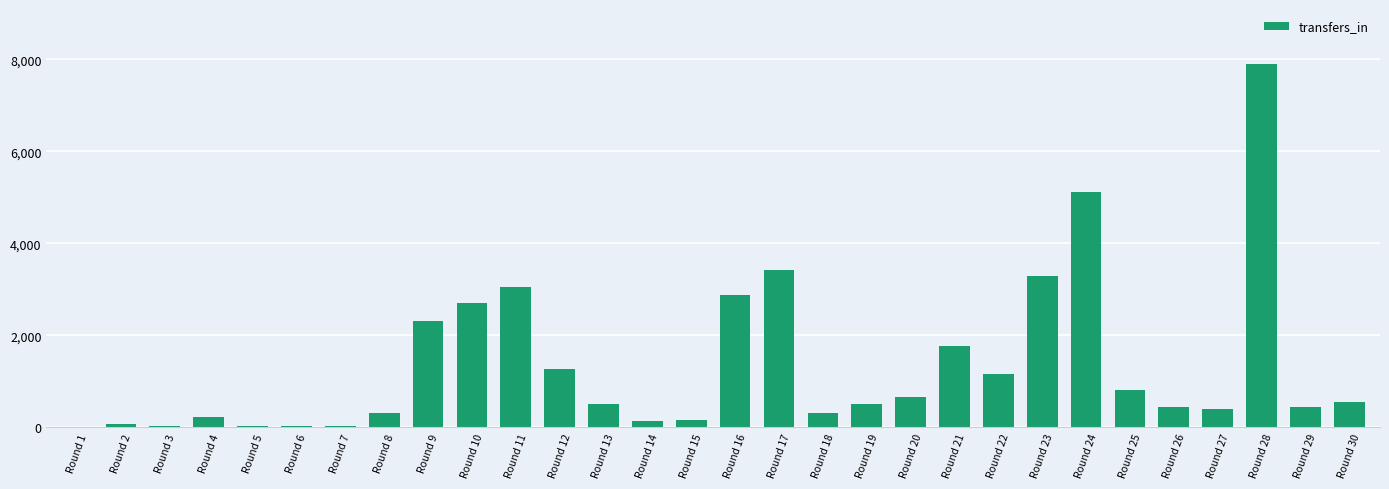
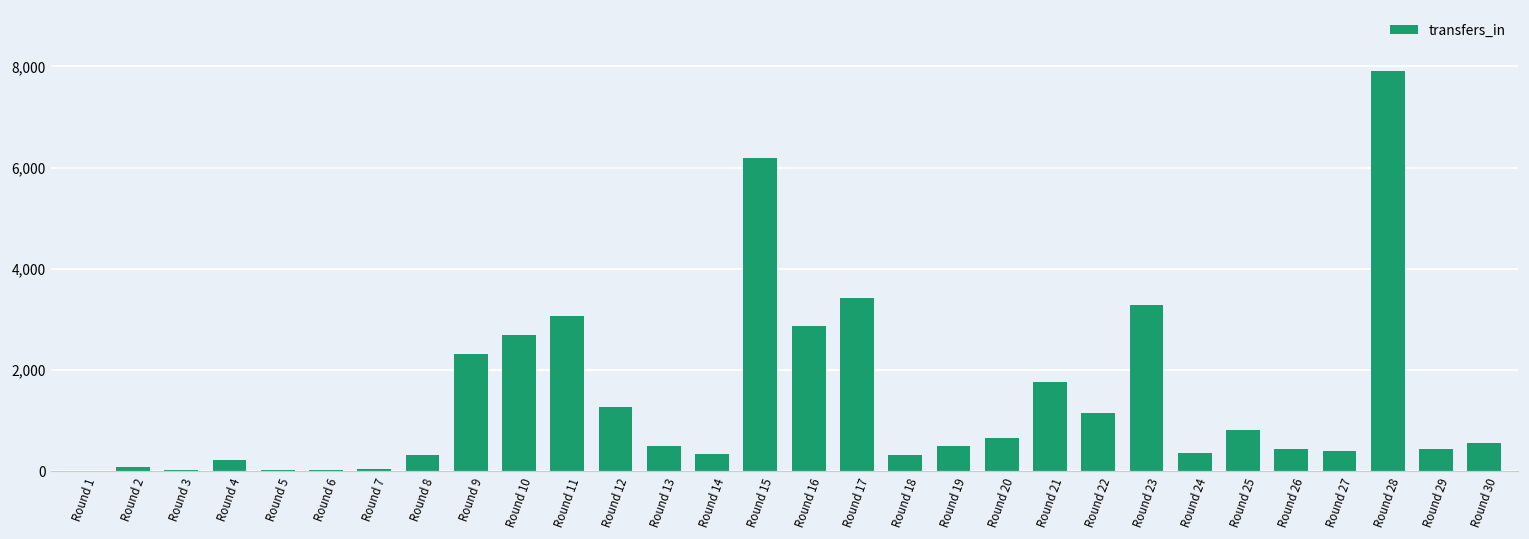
Round 14: 100 -> 300
Round 15: 200 -> 6,200
Round 24: 5,100 -> 400
